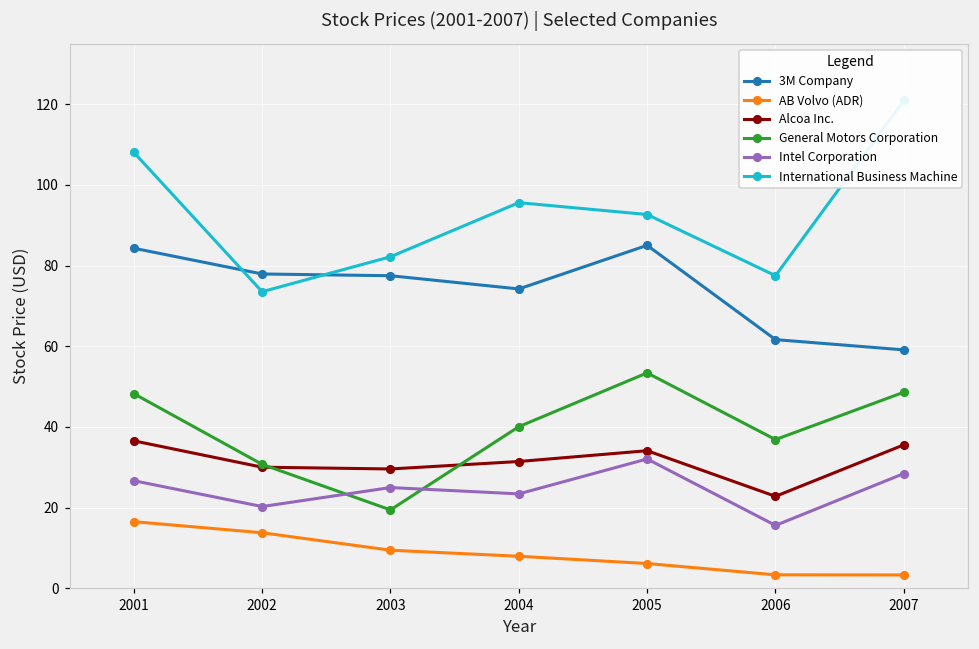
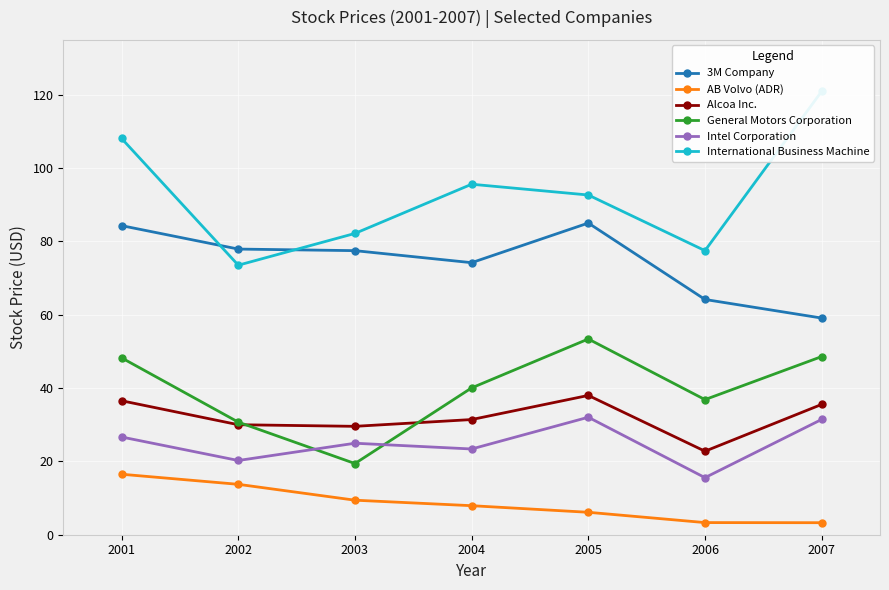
Alcoa Inc., 2005: 34 -> 38
3M Company, 2006: 62 -> 64
Intel Corporation, 2007: 28 -> 31
